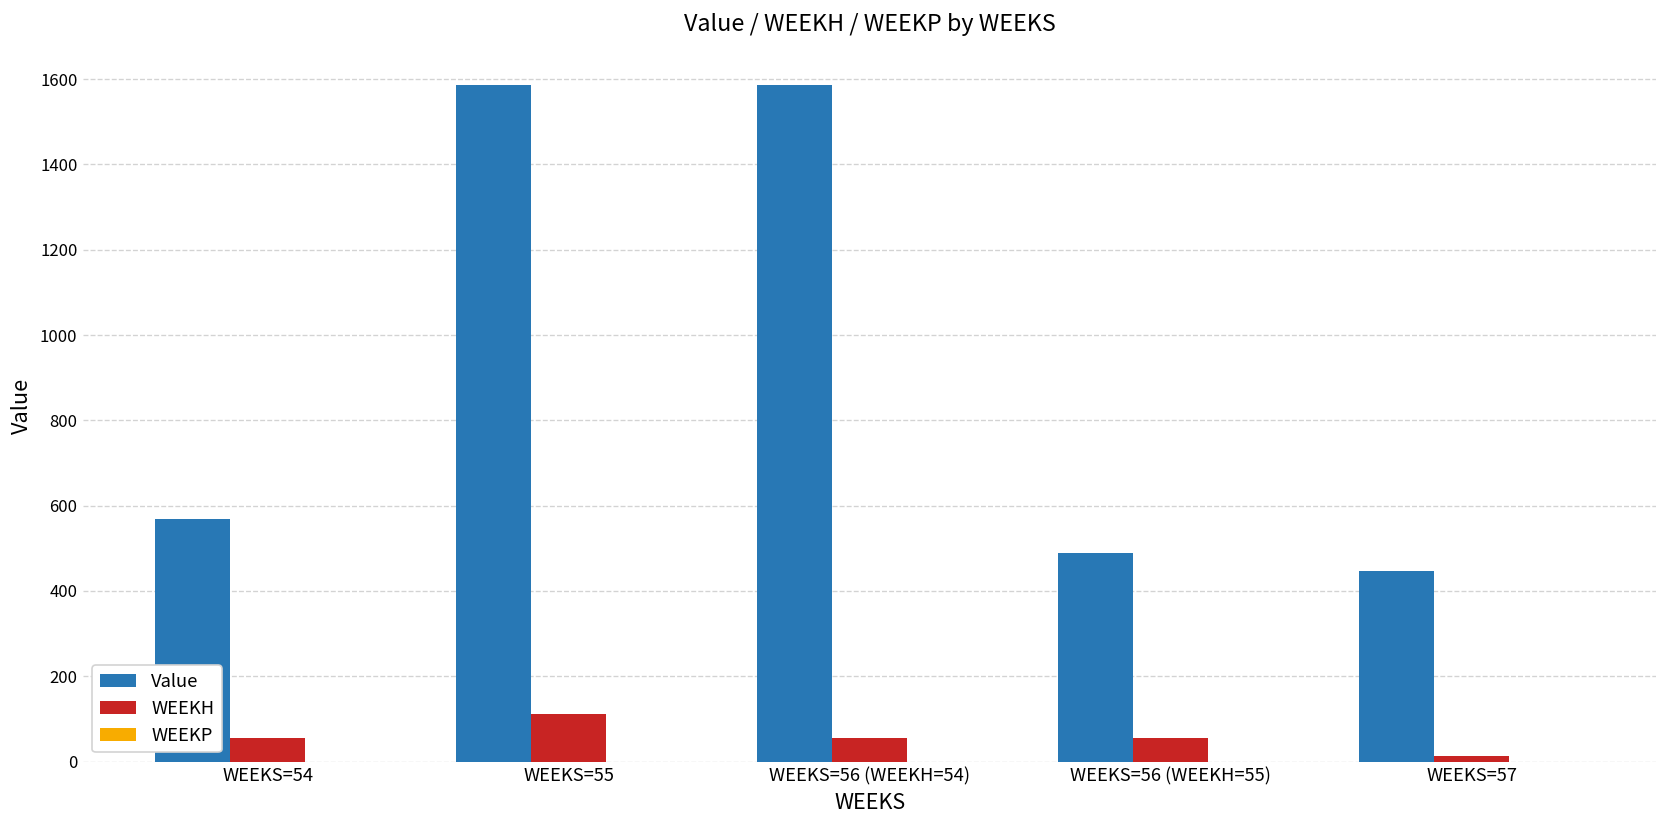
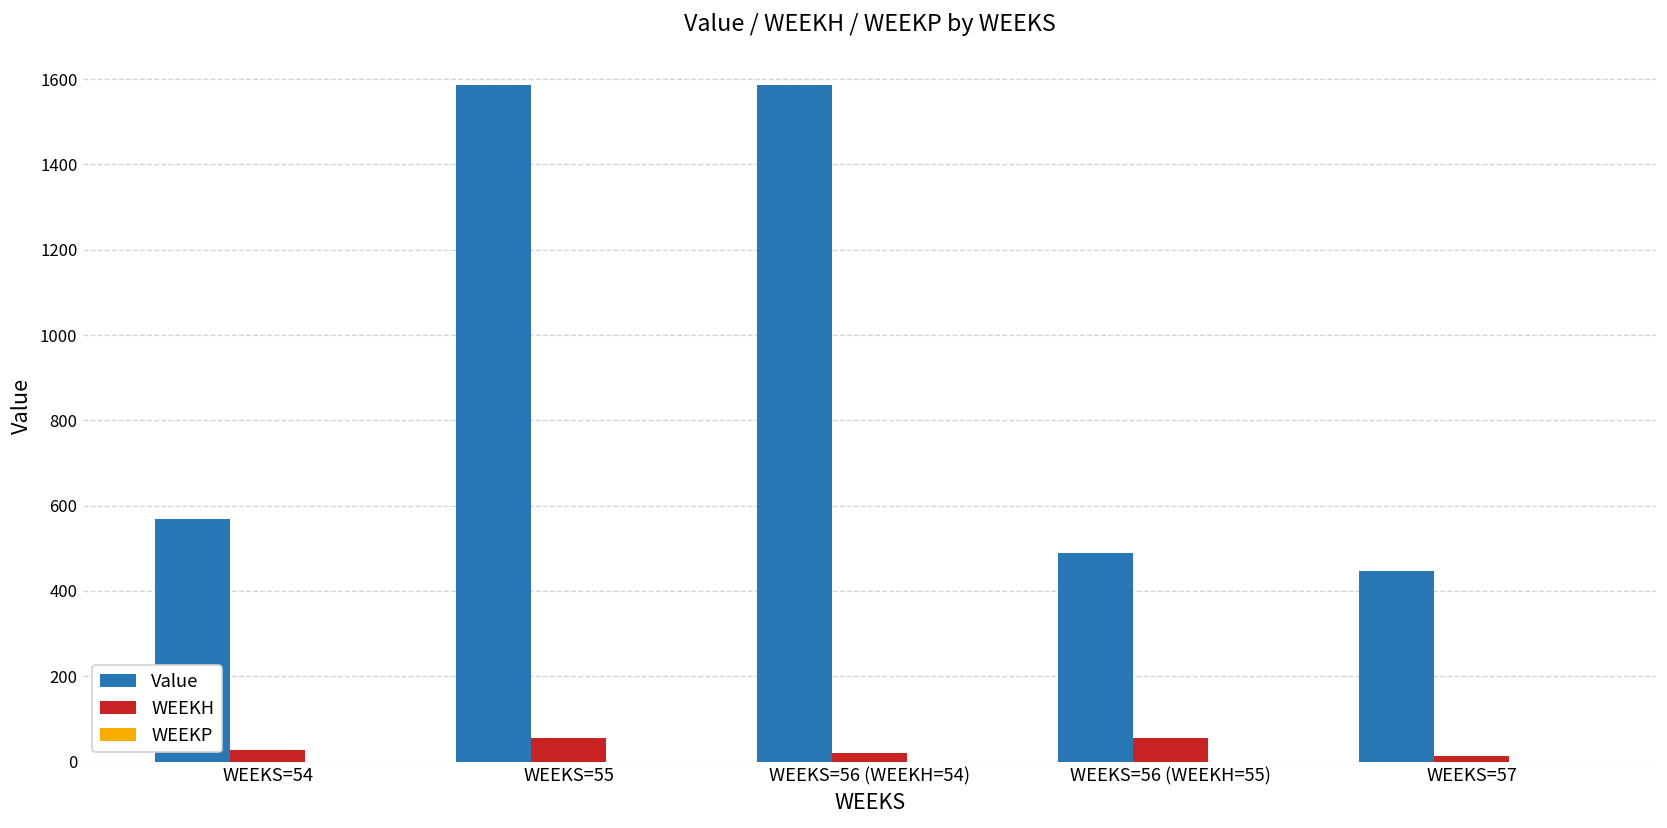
WEEKH, WEEKS=54: 50 -> 30
WEEKH, WEEKS=55: 110 -> 50
WEEKH, WEEKS=56 (WEEKH=54): 50 -> 20
